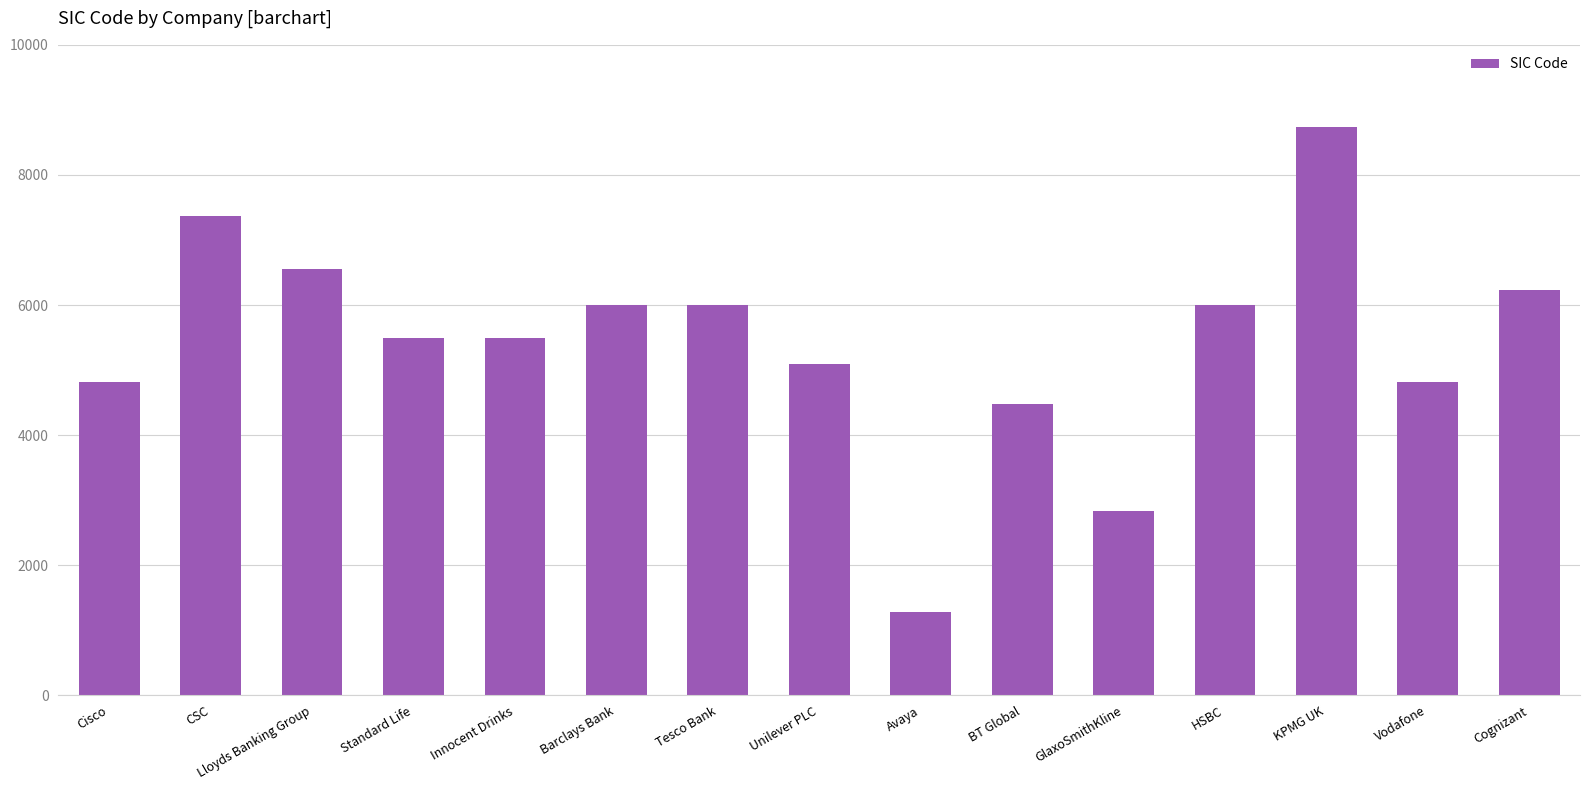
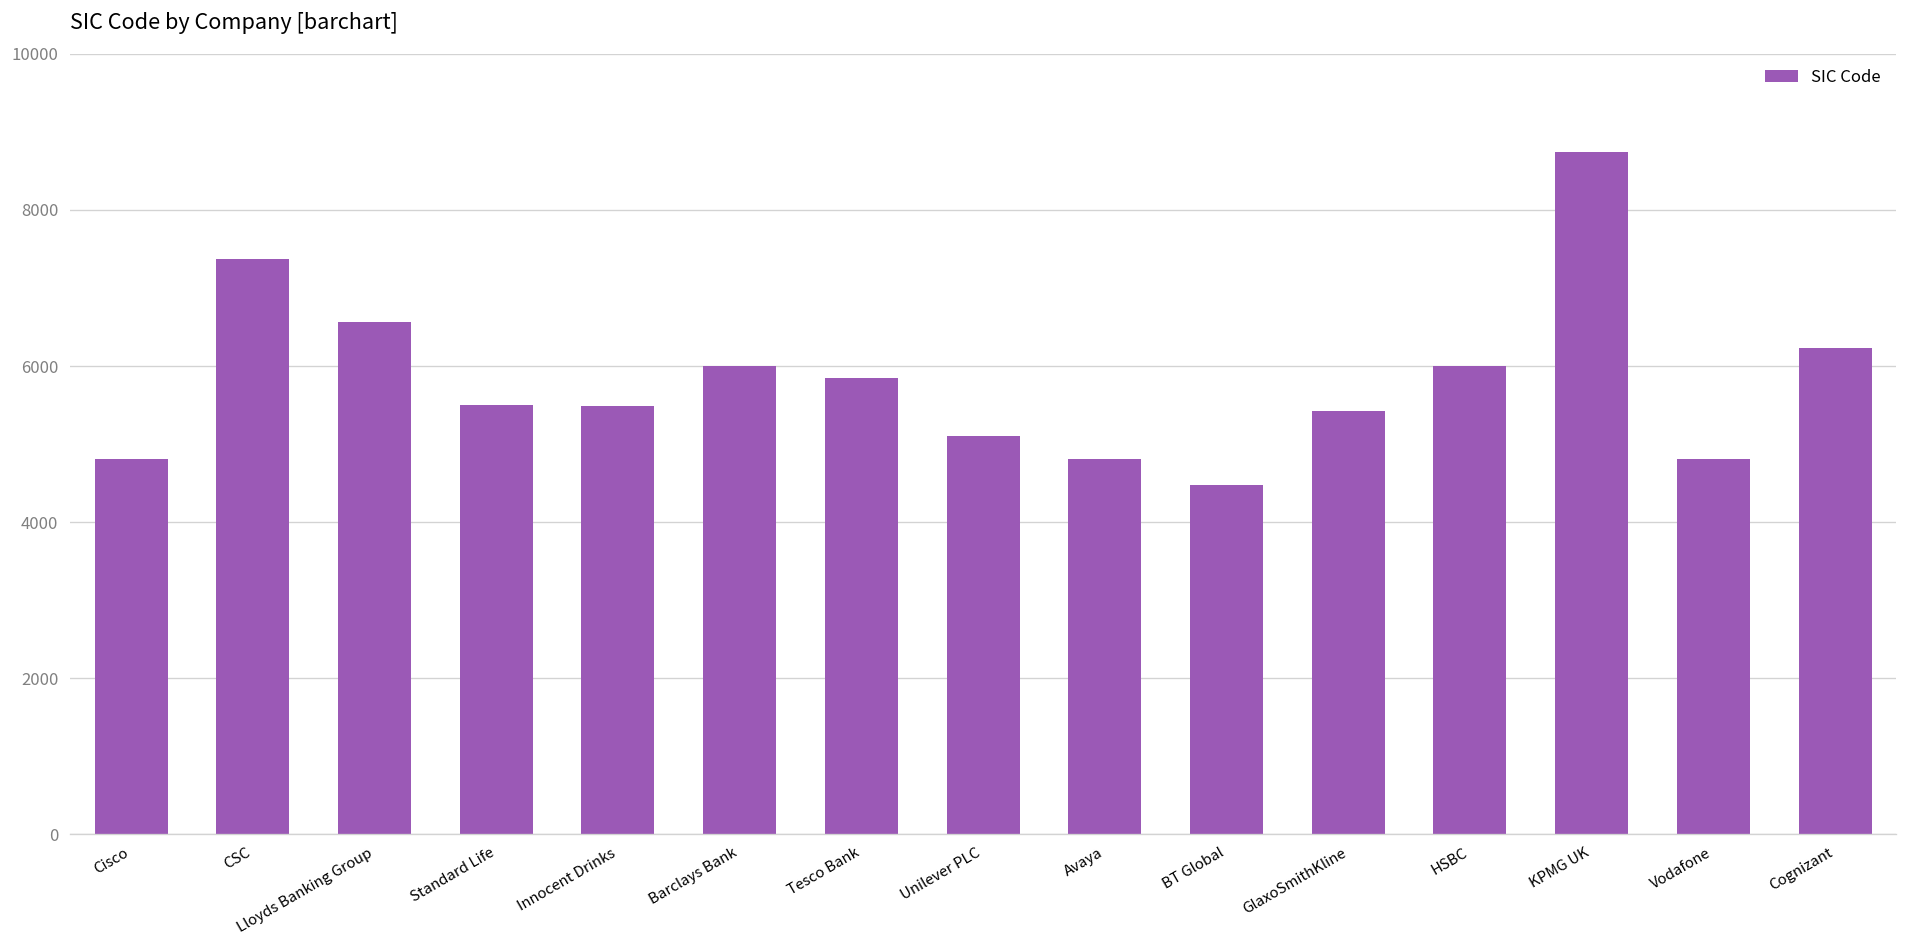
Tesco Bank: 6000 -> 5900
Avaya: 1300 -> 4800
GlaxoSmithKline: 2800 -> 5400
